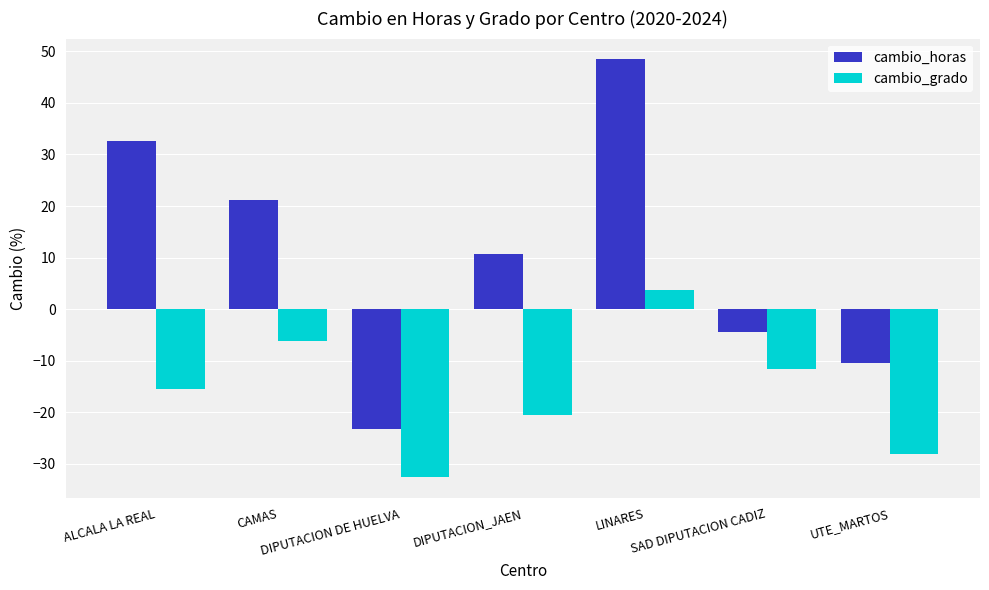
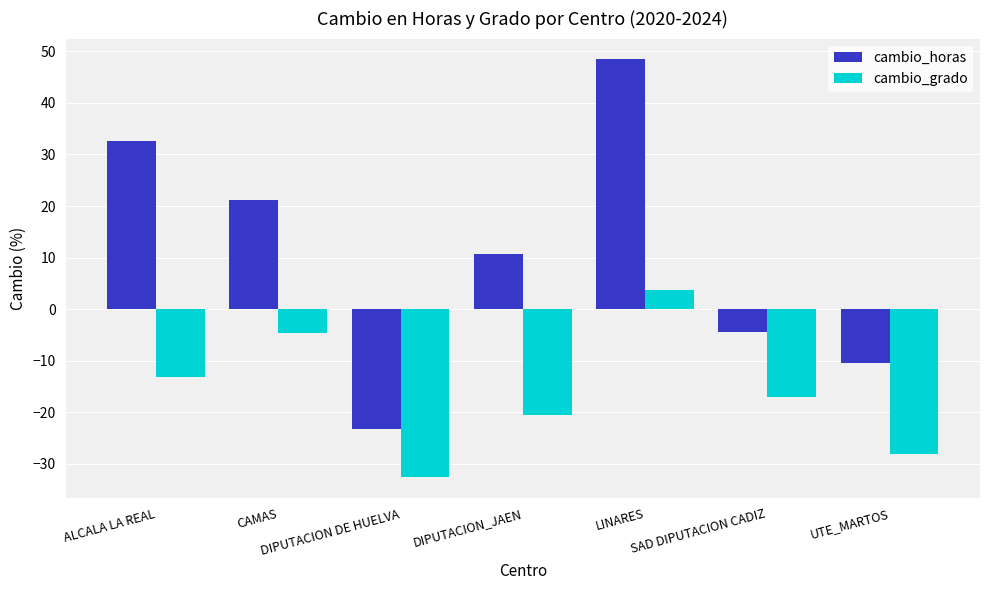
cambio_grado, ALCALA LA REAL: -16 -> -13
cambio_grado, CAMAS: -6 -> -5
cambio_grado, SAD DIPUTACION CADIZ: -12 -> -17
